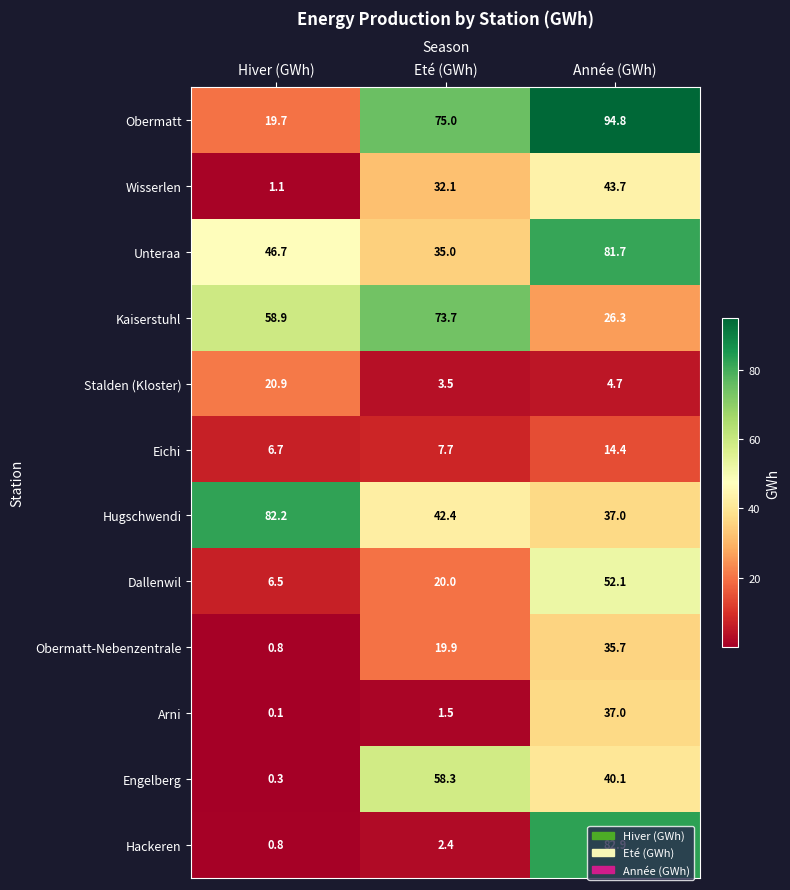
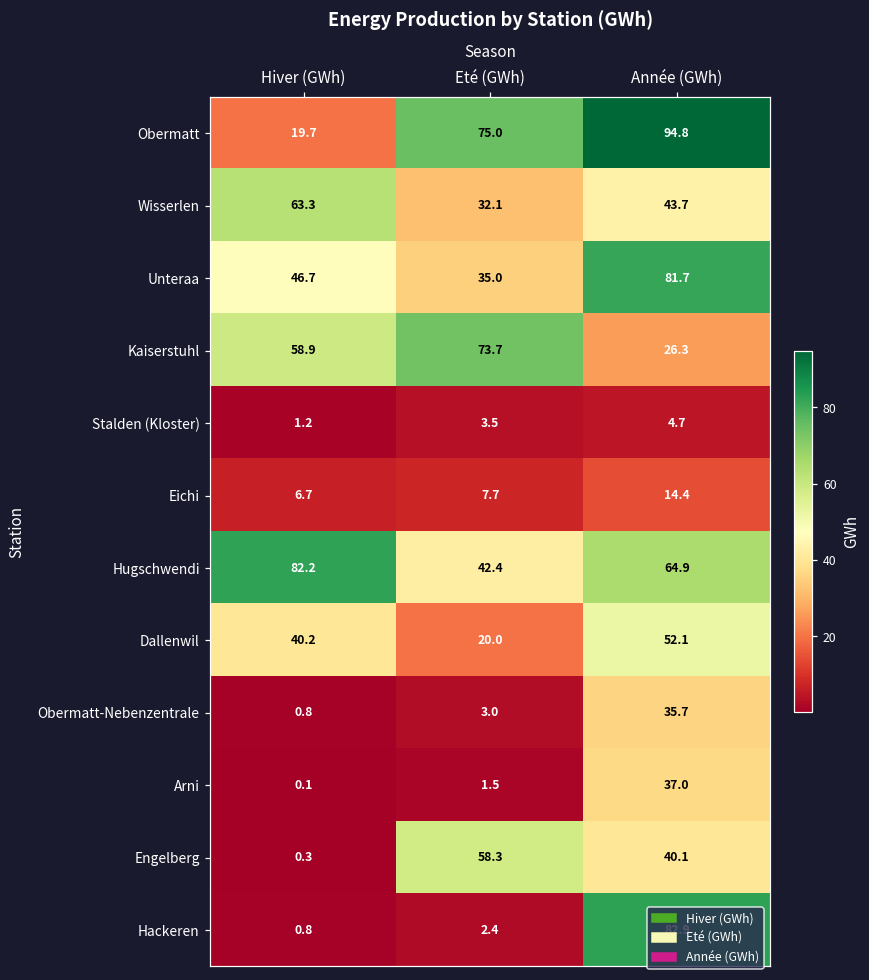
Wisserlen, Hiver (GWh): 1.1 -> 63.3
Stalden (Kloster), Hiver (GWh): 20.9 -> 1.2
Hugschwendi, Année (GWh): 37.0 -> 64.9
Dallenwil, Hiver (GWh): 6.5 -> 40.2
Obermatt-Nebenzentrale, Eté (GWh): 19.9 -> 3.0
